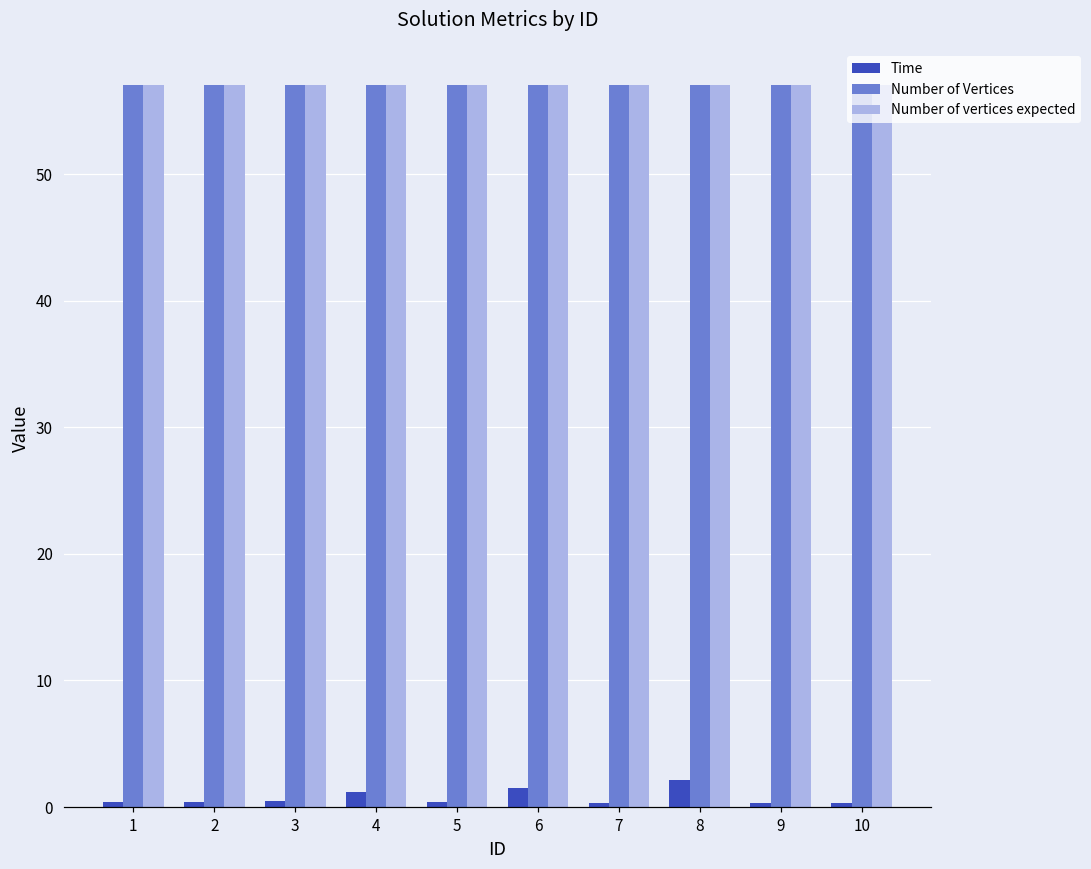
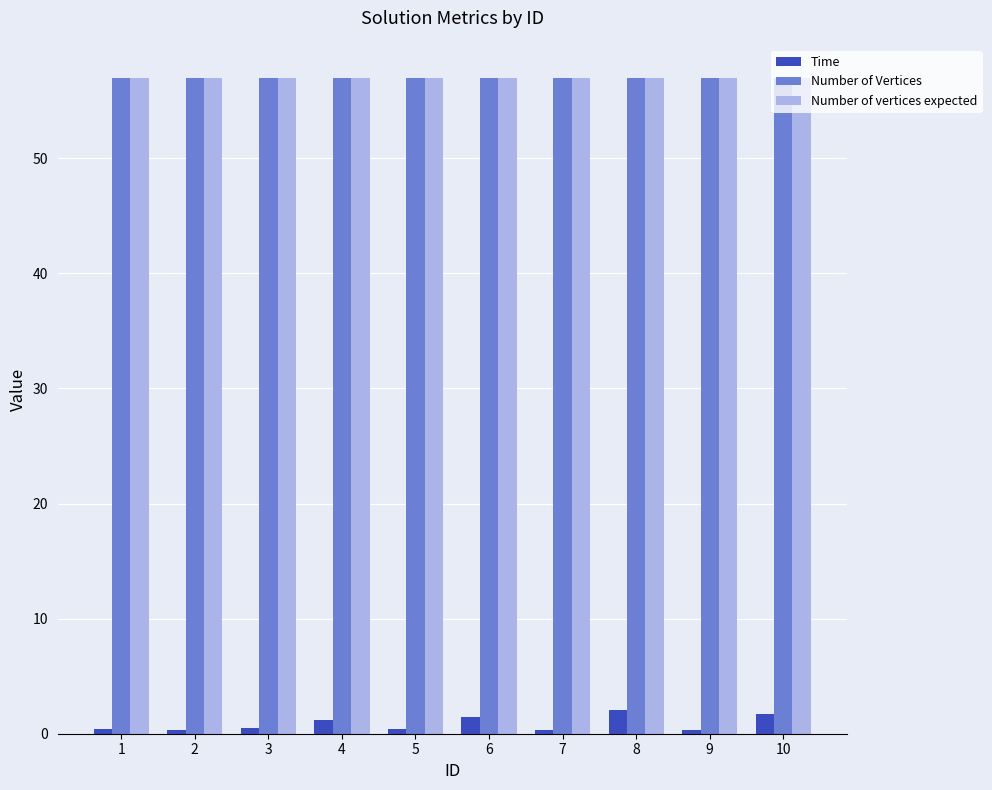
Time, 10: 0.4 -> 1.7
